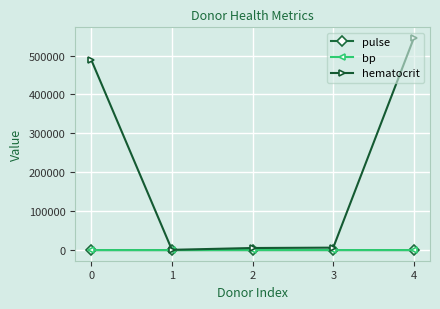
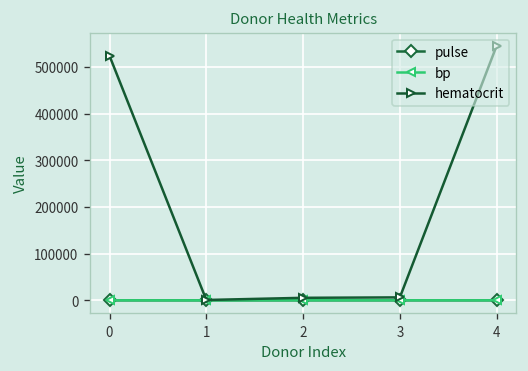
hematocrit, 0: 490000 -> 520000
